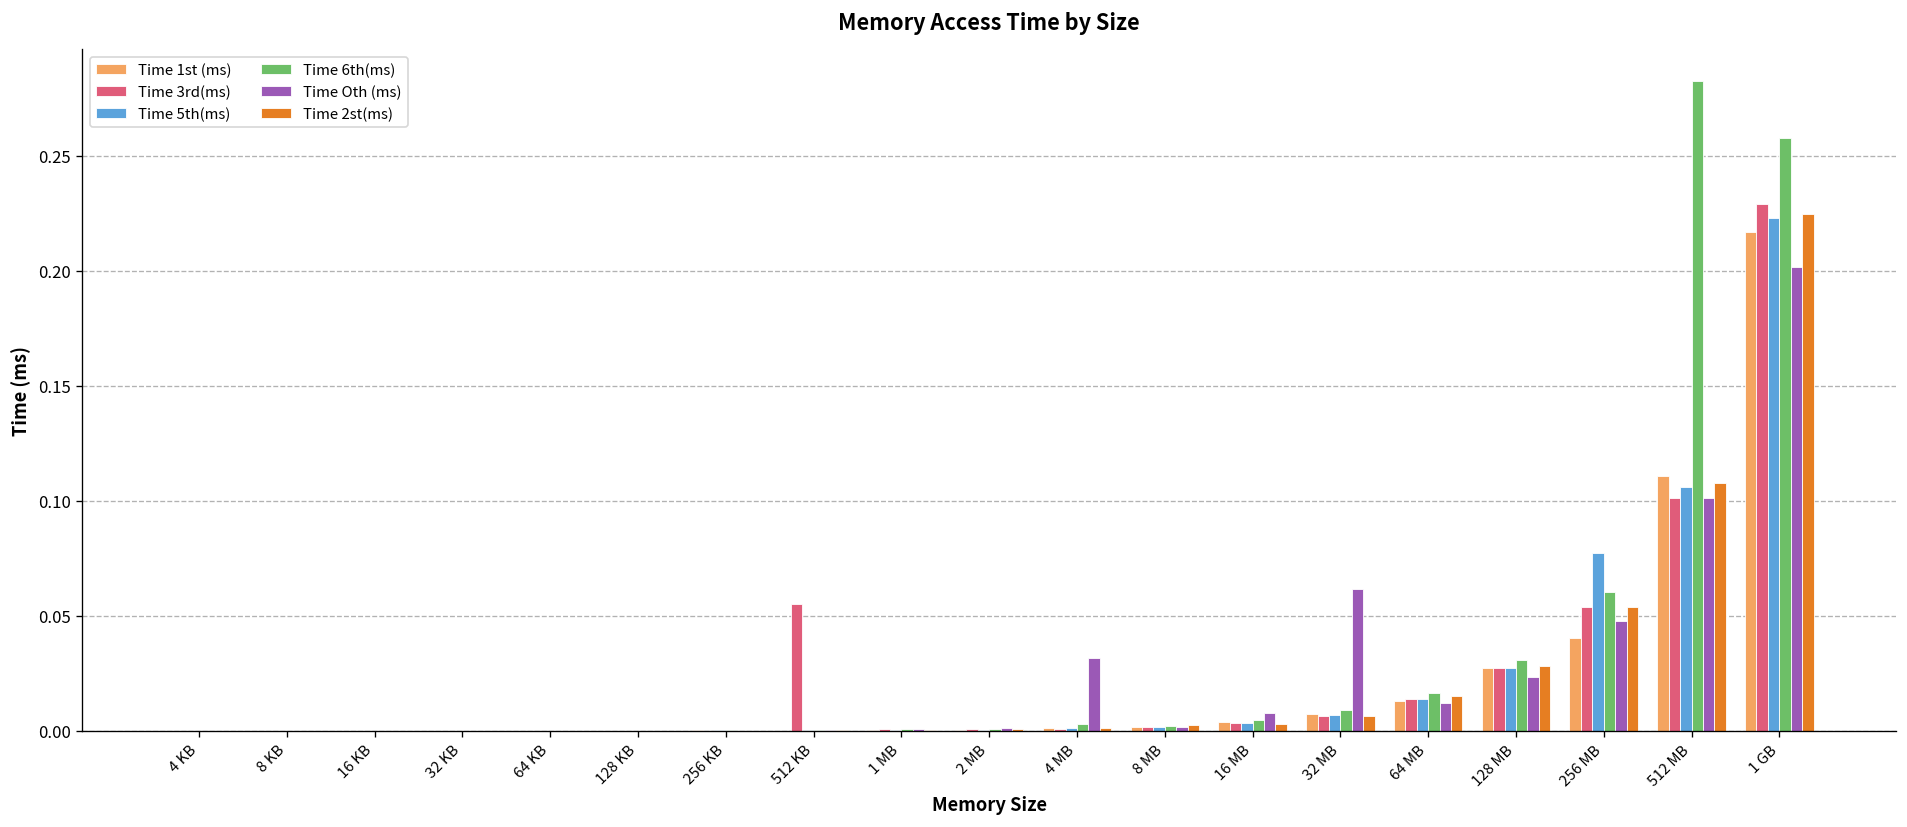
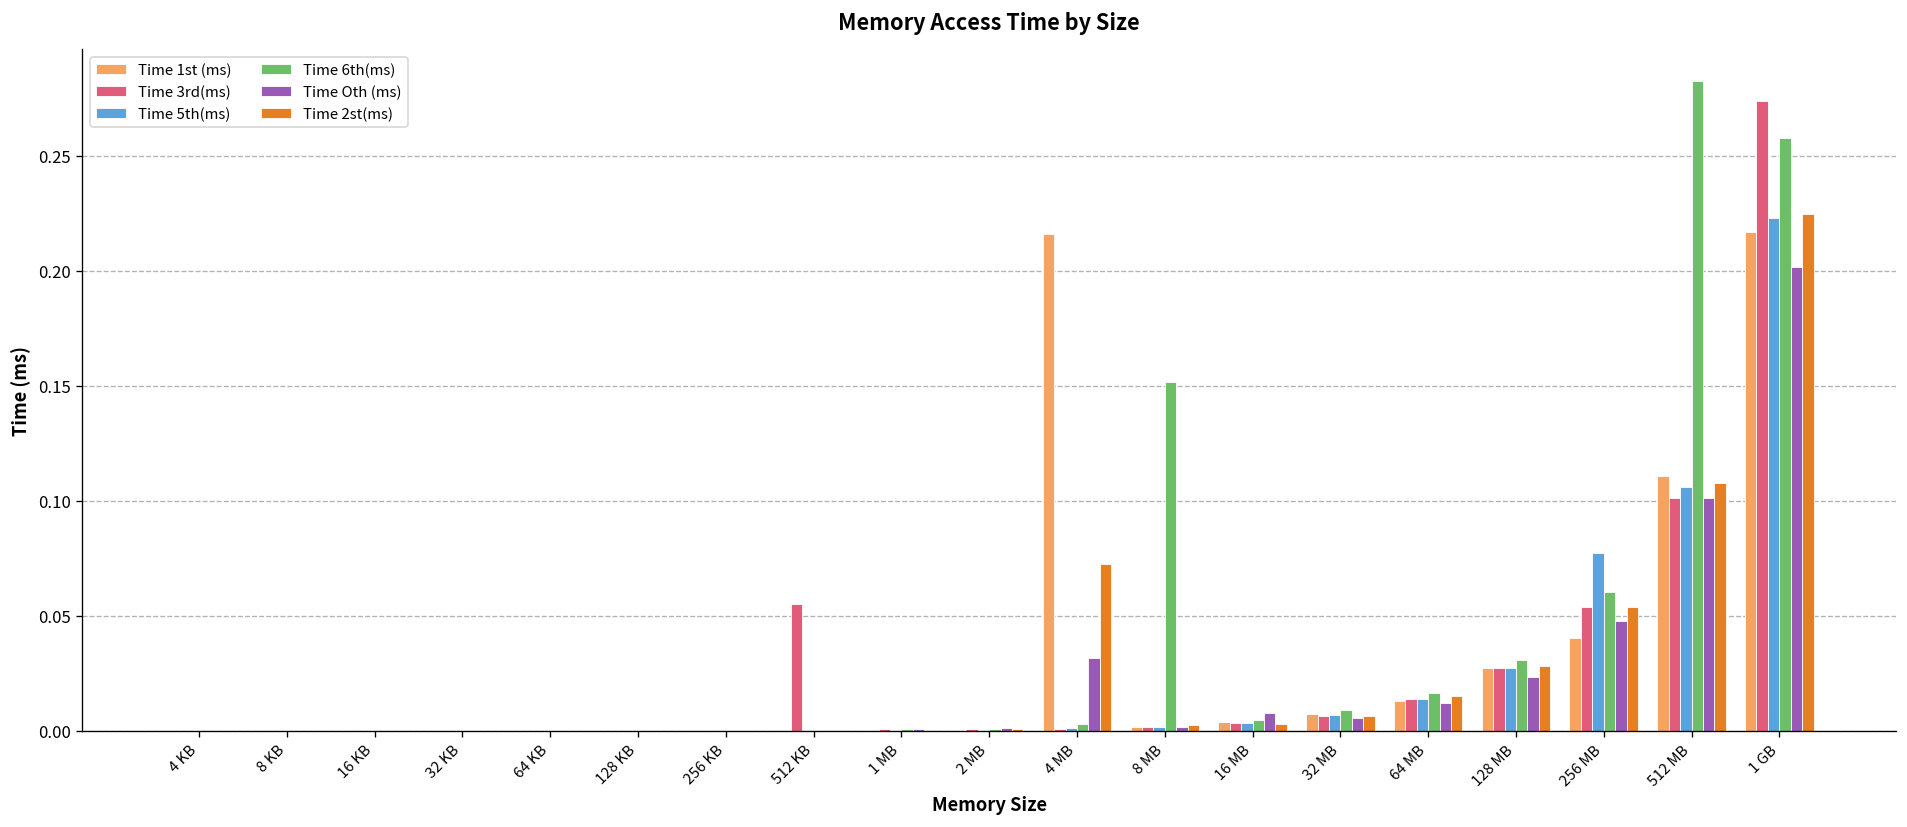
Time 1st (ms), 4 MB: 0.001 -> 0.216
Time 2st(ms), 4 MB: 0.001 -> 0.072
Time 6th(ms), 8 MB: 0.002 -> 0.152
Time Oth (ms), 32 MB: 0.062 -> 0.006
Time 3rd(ms), 1 GB: 0.229 -> 0.274
